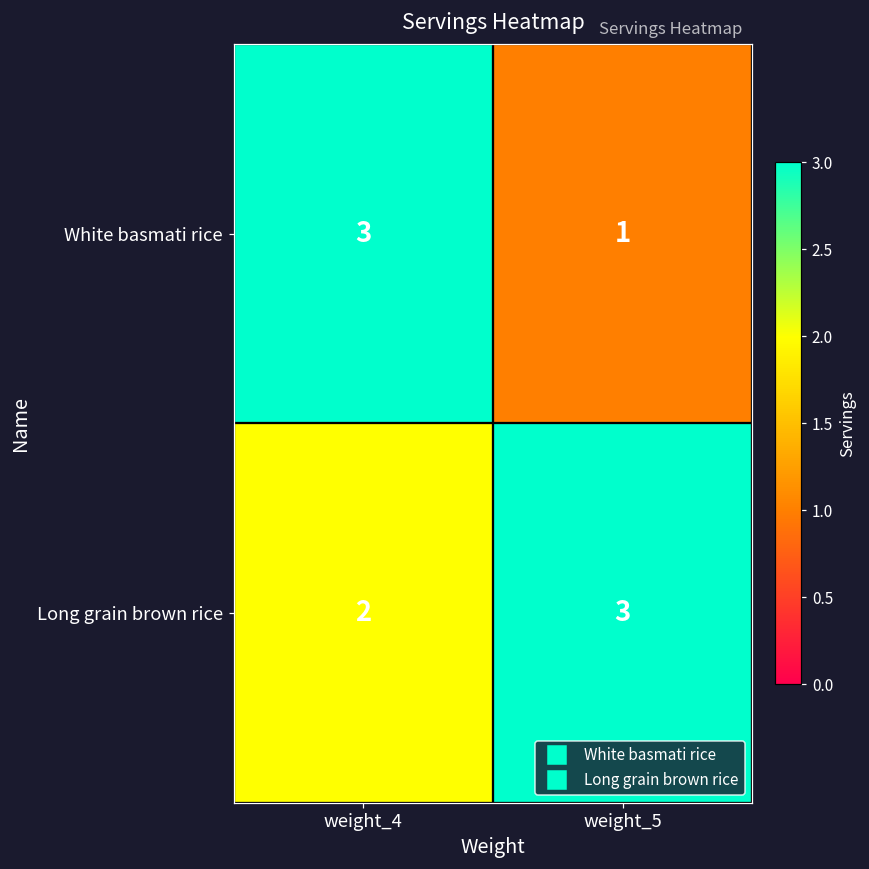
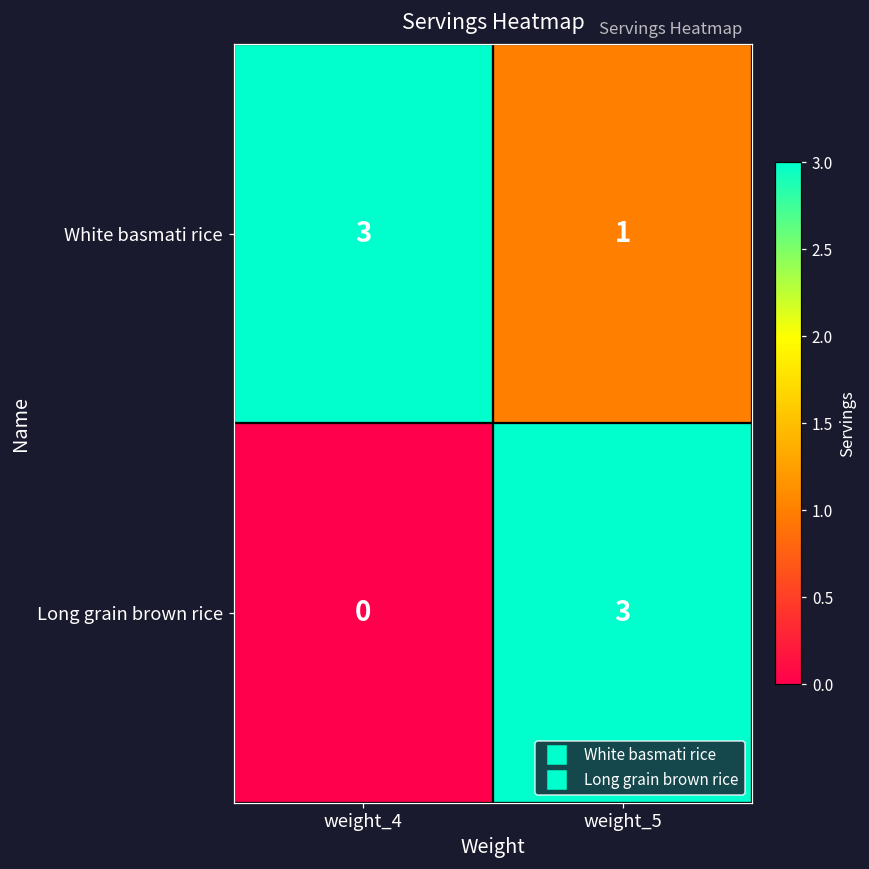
Long grain brown rice, weight_4: 2 -> 0
